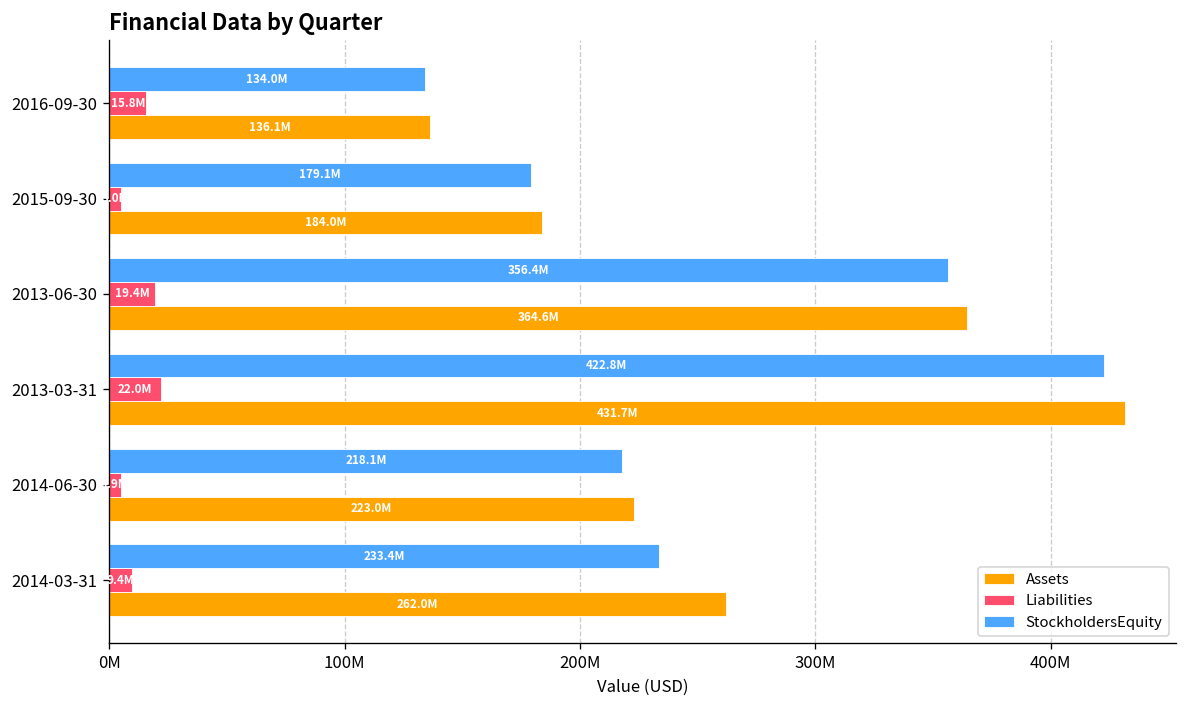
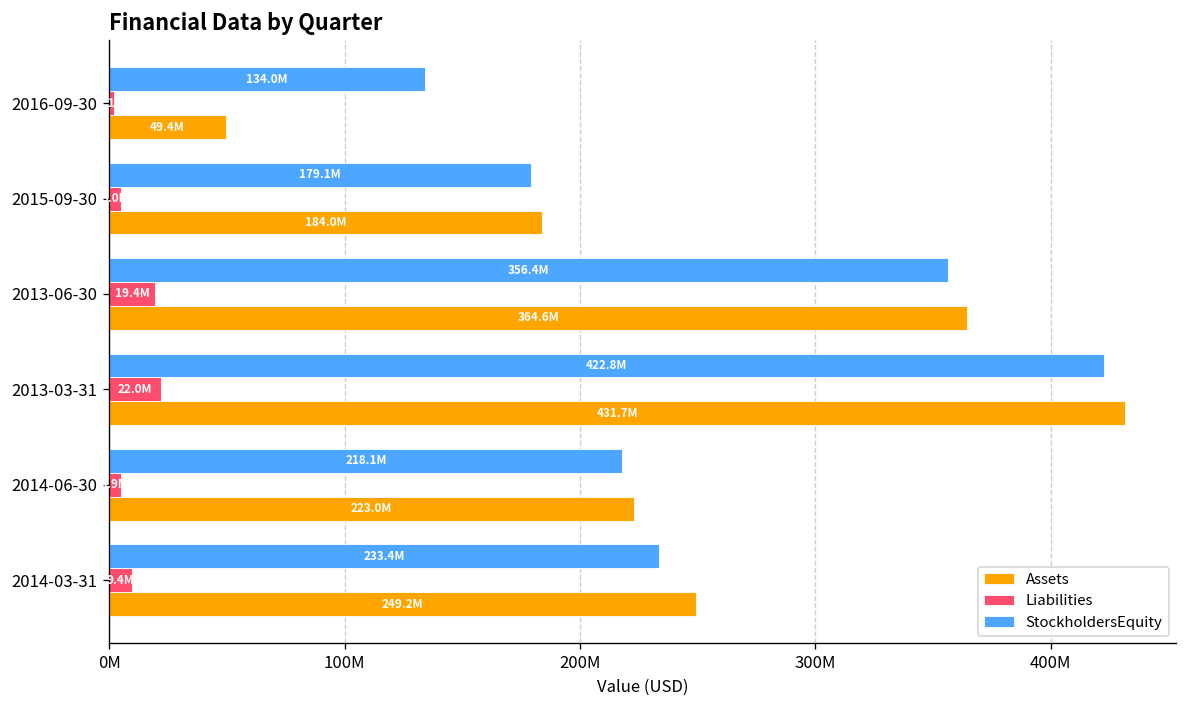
Liabilities, 2016-09-30: 16000000 -> 2000000
Assets, 2016-09-30: 136.1M -> 49.4M
Assets, 2014-03-31: 262.0M -> 249.2M
